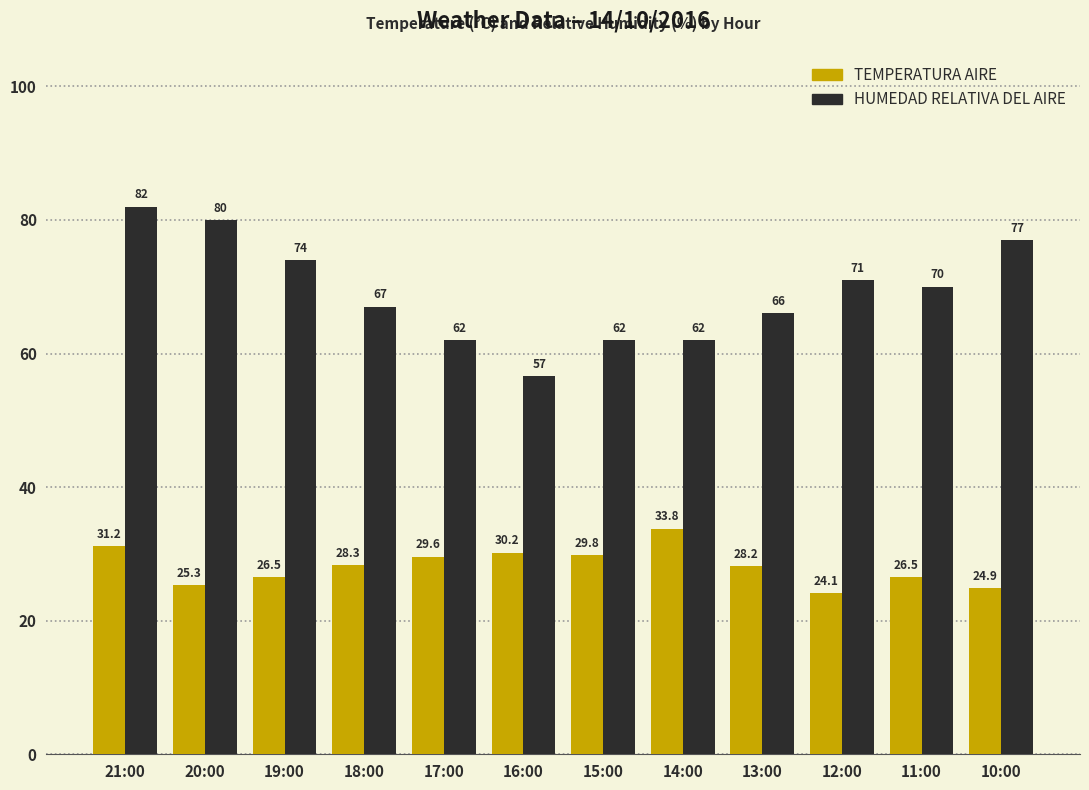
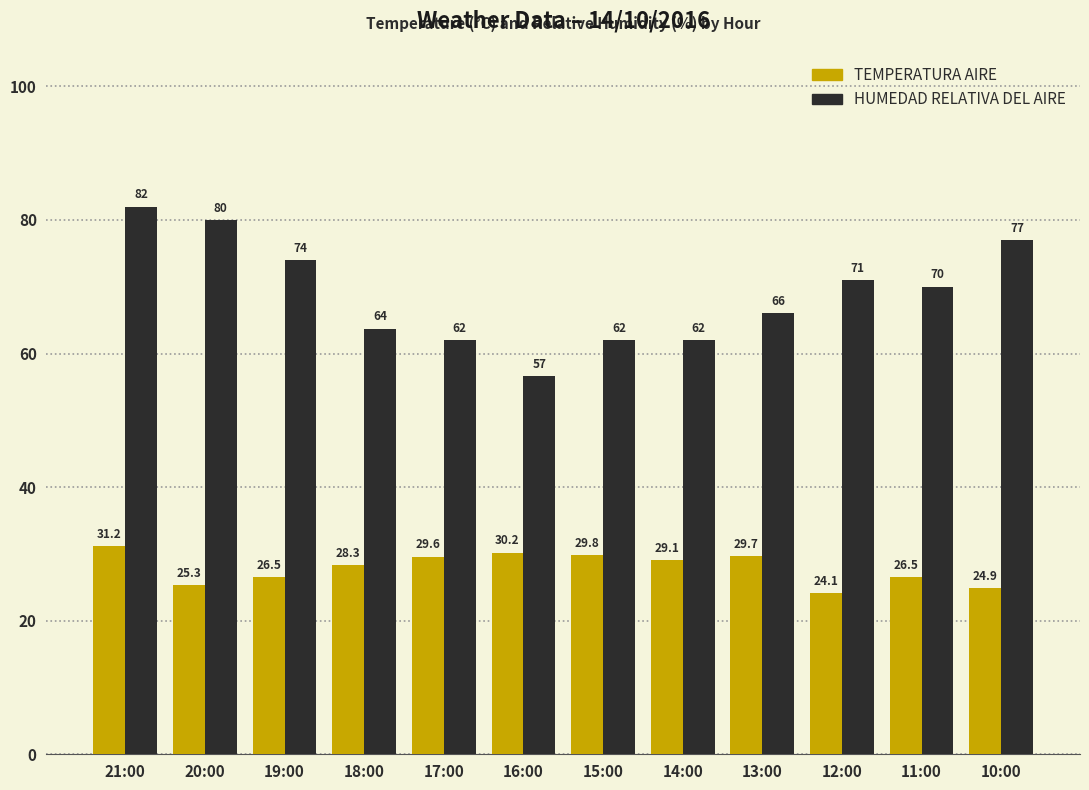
HUMEDAD RELATIVA DEL AIRE, 18:00: 67 -> 64
TEMPERATURA AIRE, 14:00: 33.8 -> 29.1
TEMPERATURA AIRE, 13:00: 28.2 -> 29.7
